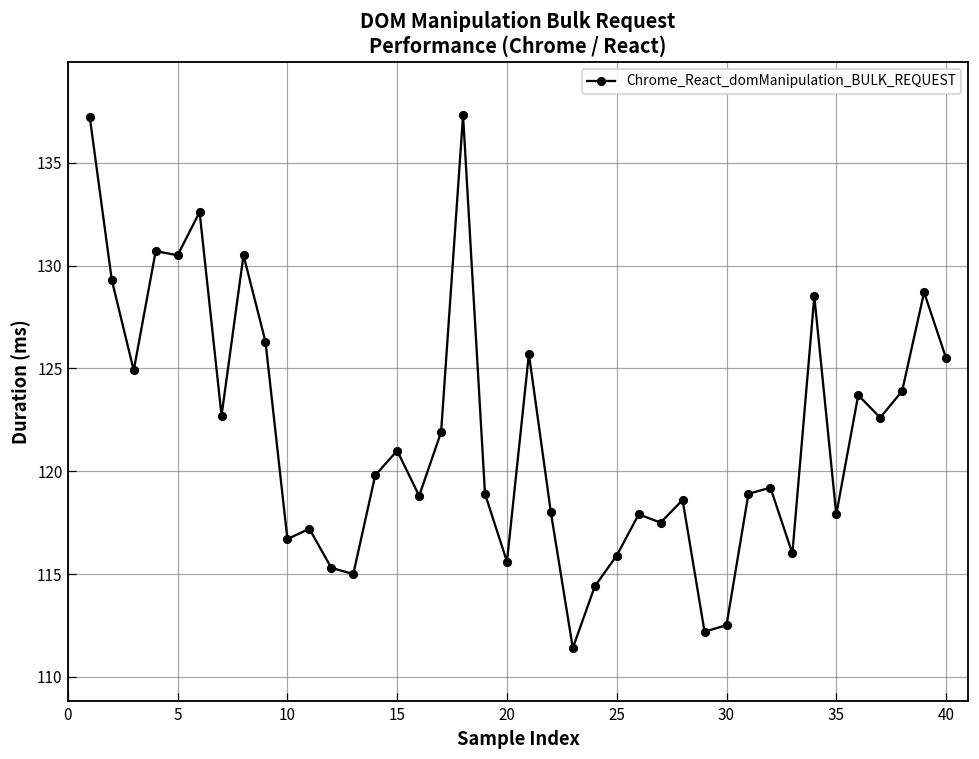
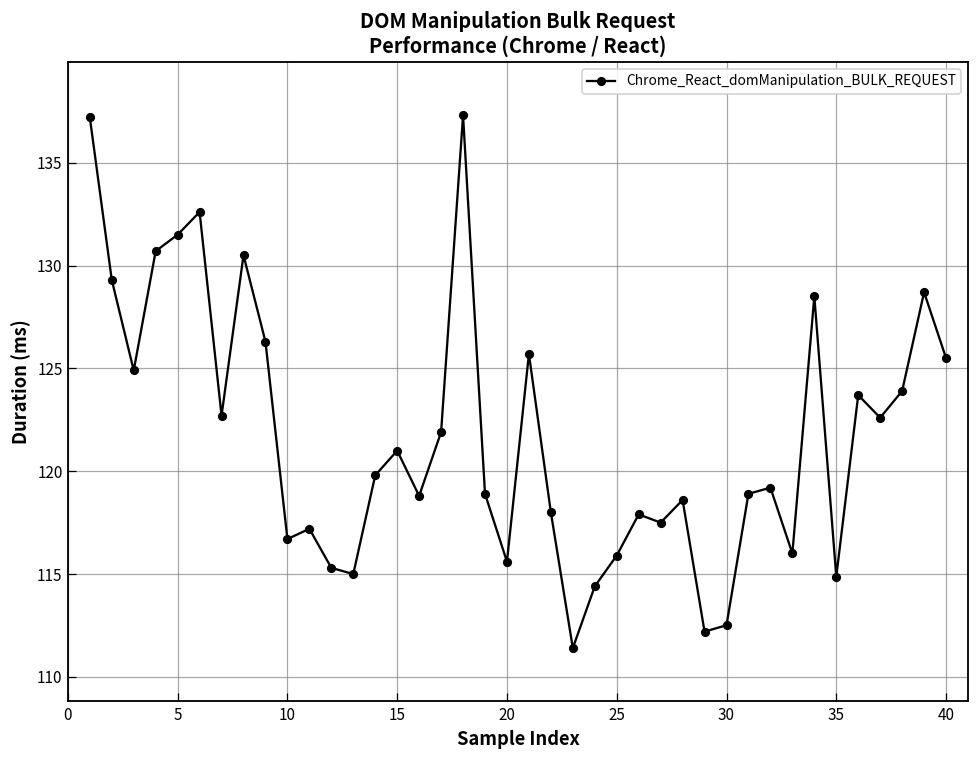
5: 130.5 -> 131.5
35: 117.9 -> 114.9
